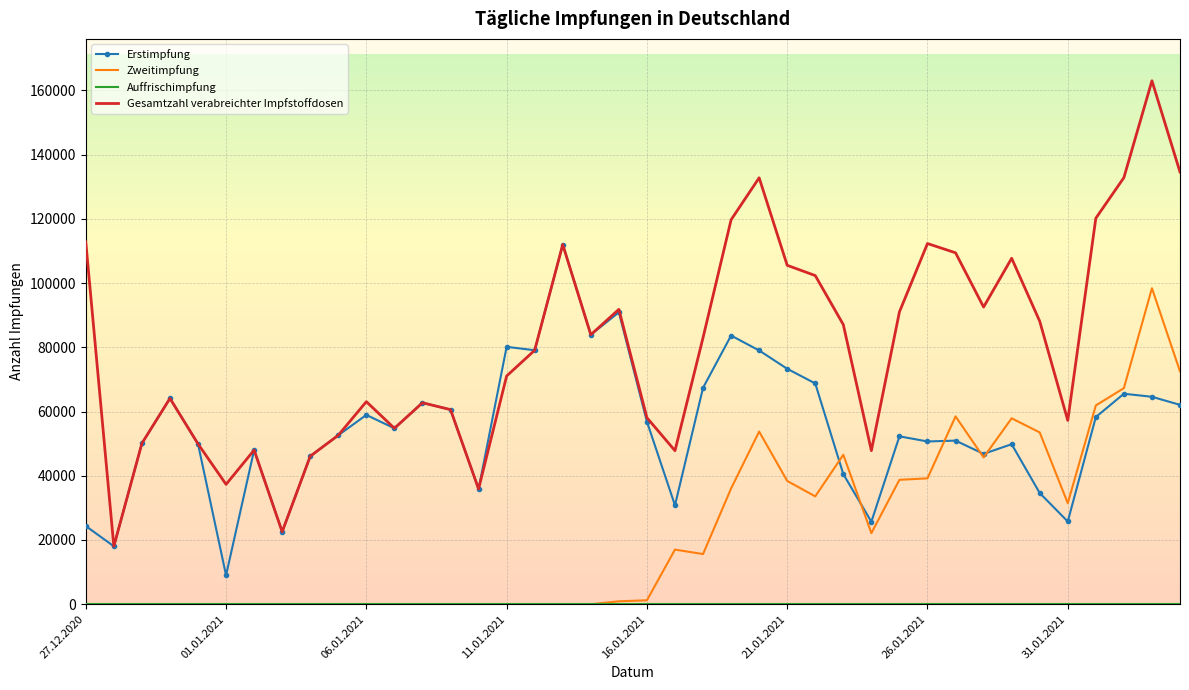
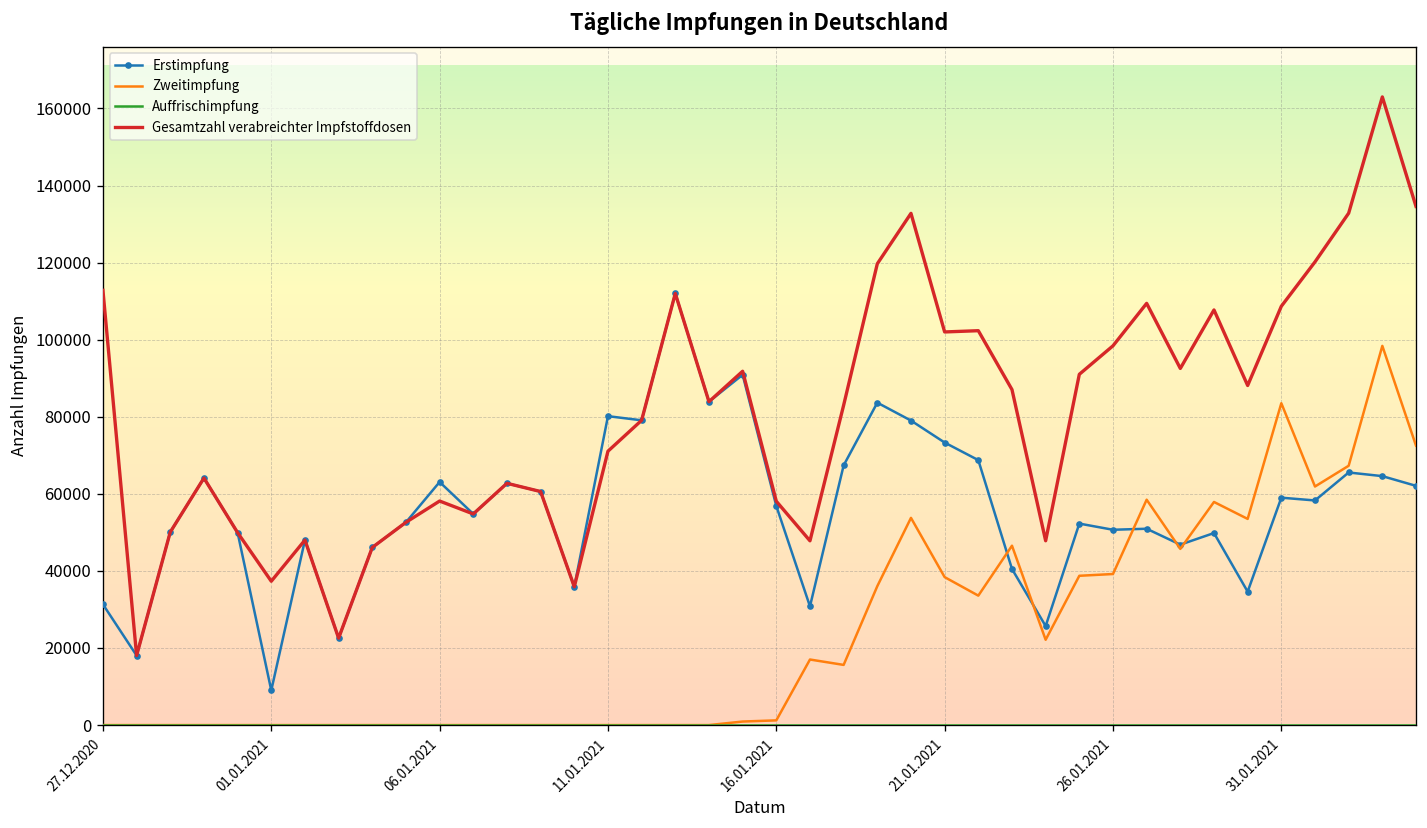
Erstimpfung, 27.12.2020: 24000 -> 31000
Erstimpfung, 06.01.2021: 59000 -> 63000
Gesamtzahl verabreichter Impfstoffdosen, 06.01.2021: 63000 -> 58000
Gesamtzahl verabreichter Impfstoffdosen, 21.01.2021: 106000 -> 102000
Gesamtzahl verabreichter Impfstoffdosen, 26.01.2021: 112000 -> 98000
Erstimpfung, 31.01.2021: 26000 -> 59000
Zweitimpfung, 31.01.2021: 31000 -> 84000
Gesamtzahl verabreichter Impfstoffdosen, 31.01.2021: 57000 -> 109000
